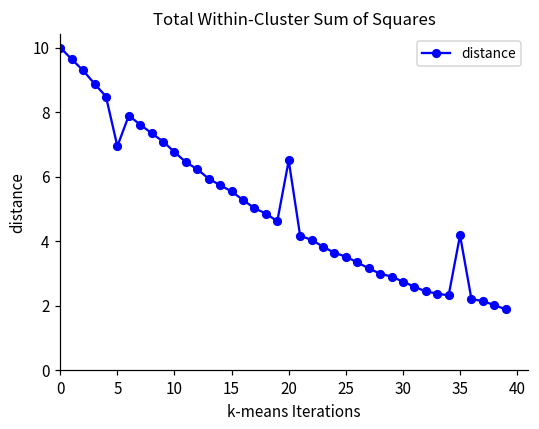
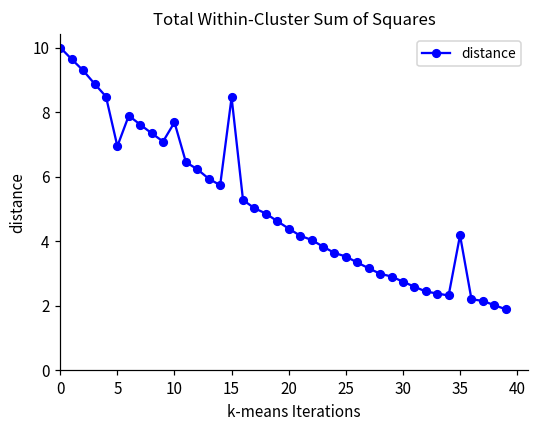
10: 6.8 -> 7.7
15: 5.5 -> 8.5
20: 6.5 -> 4.4
